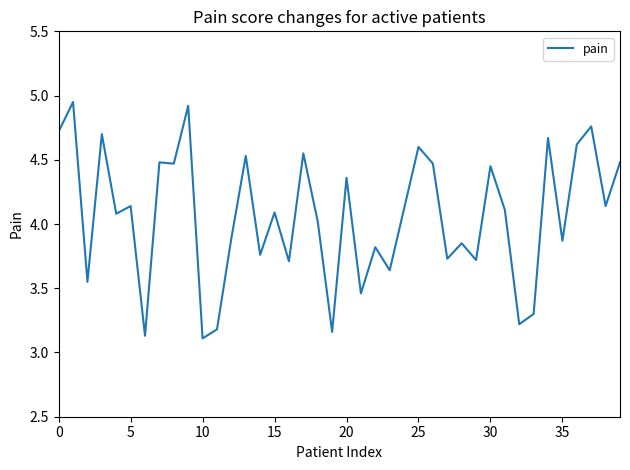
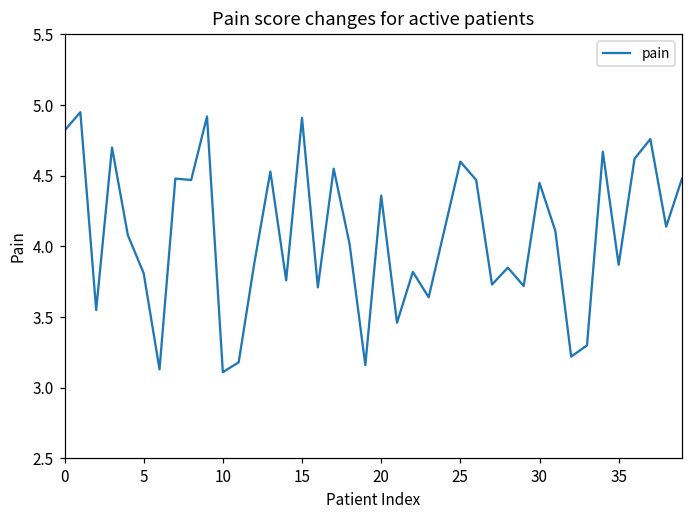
0: 4.72 -> 4.82
5: 4.14 -> 3.81
15: 4.09 -> 4.91
